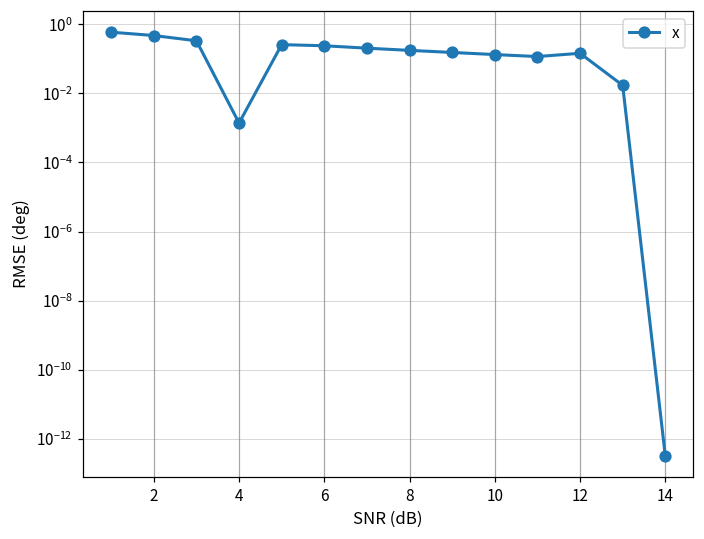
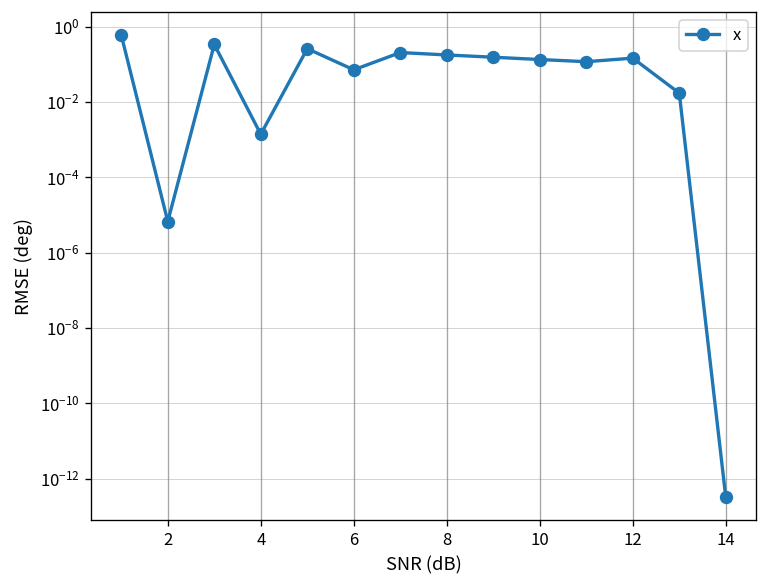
2: 0.5 -> 0.000007
6: 0.2 -> 0.07
